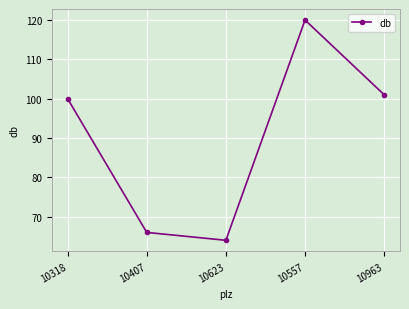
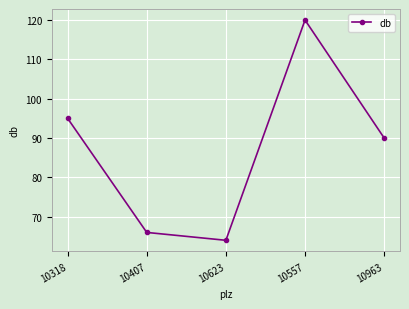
10318: 100 -> 95
10963: 101 -> 90
